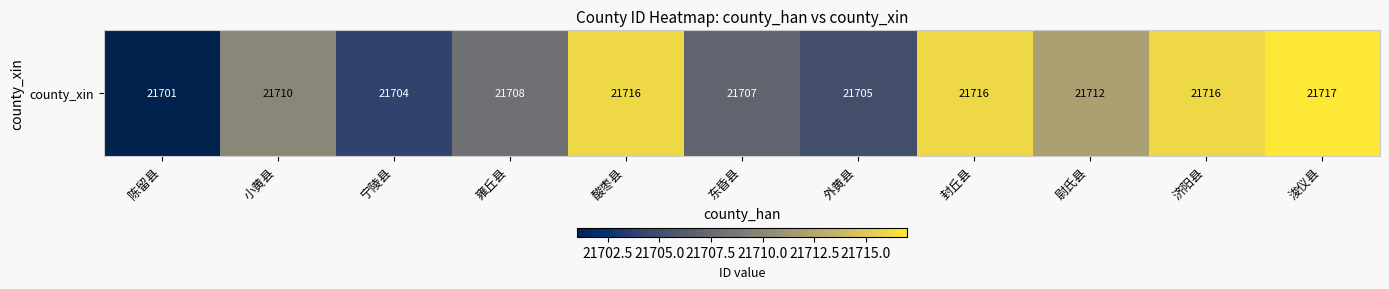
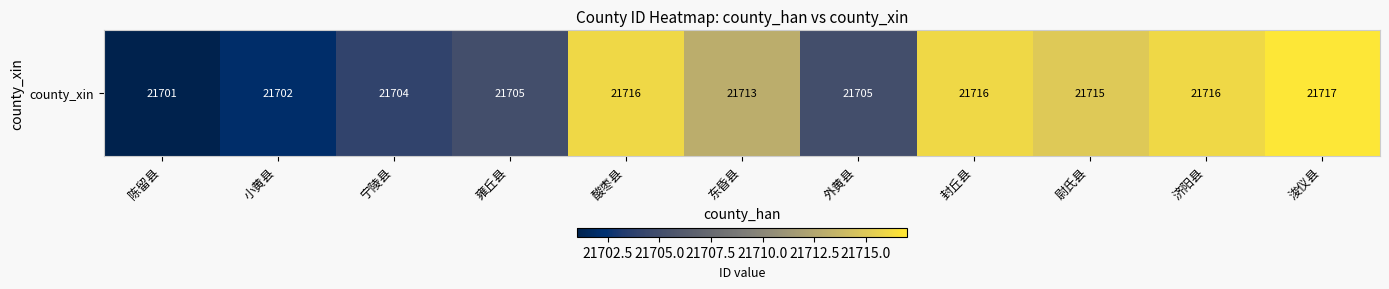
county_xin, 小黄县: 21710 -> 21702
county_xin, 雍丘县: 21708 -> 21705
county_xin, 东昏县: 21707 -> 21713
county_xin, 尉氏县: 21712 -> 21715
